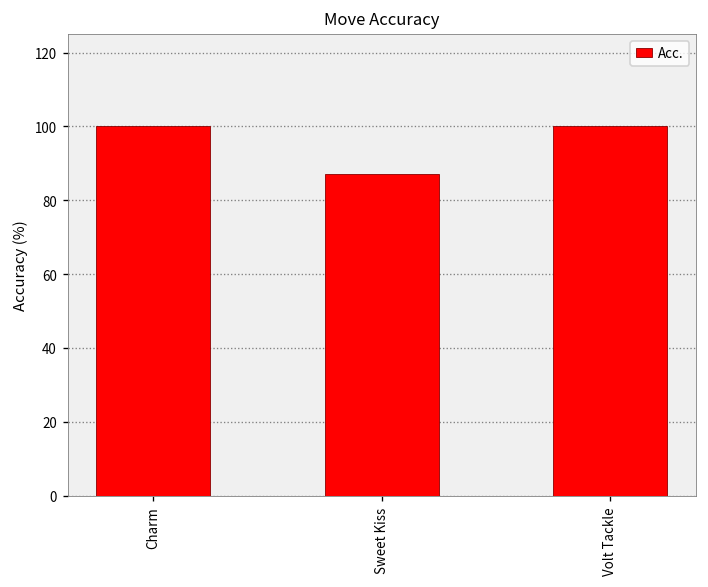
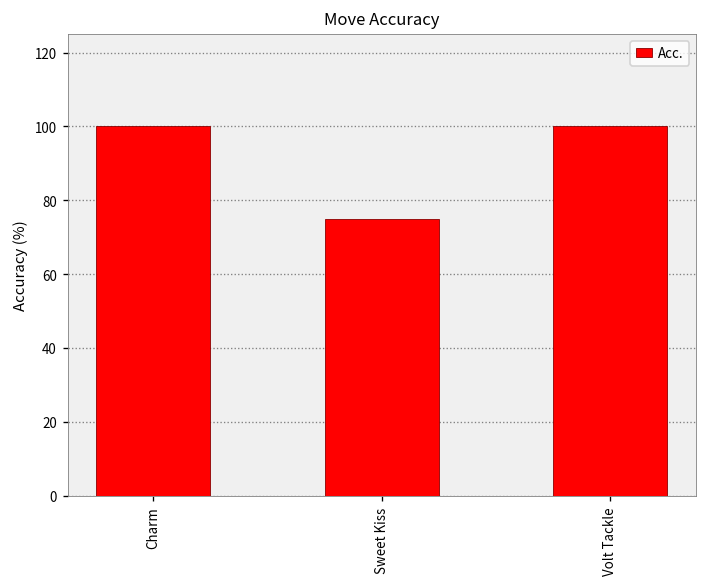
Sweet Kiss: 87 -> 75
